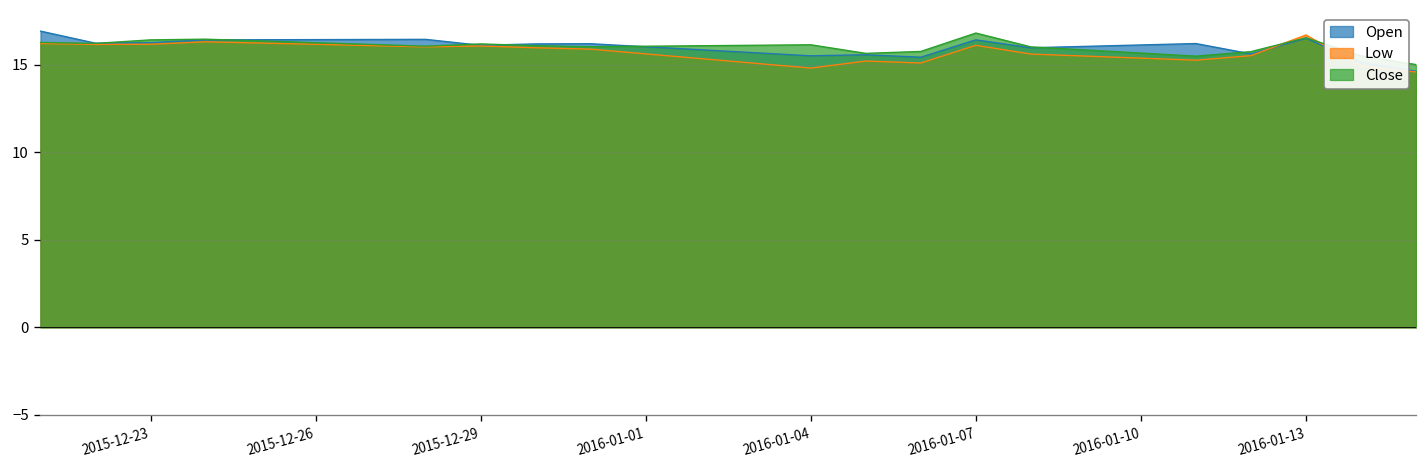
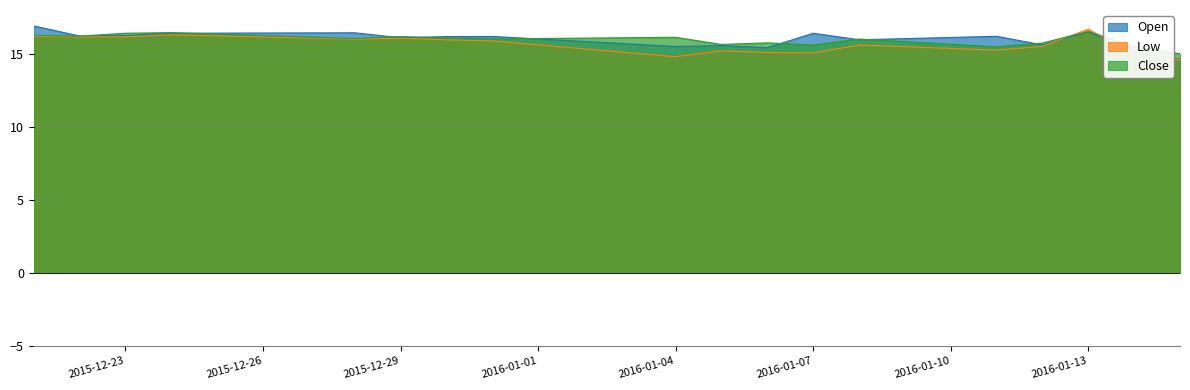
Low, 2016-01-07: 16.1 -> 15.1
Close, 2016-01-07: 16.8 -> 15.6
